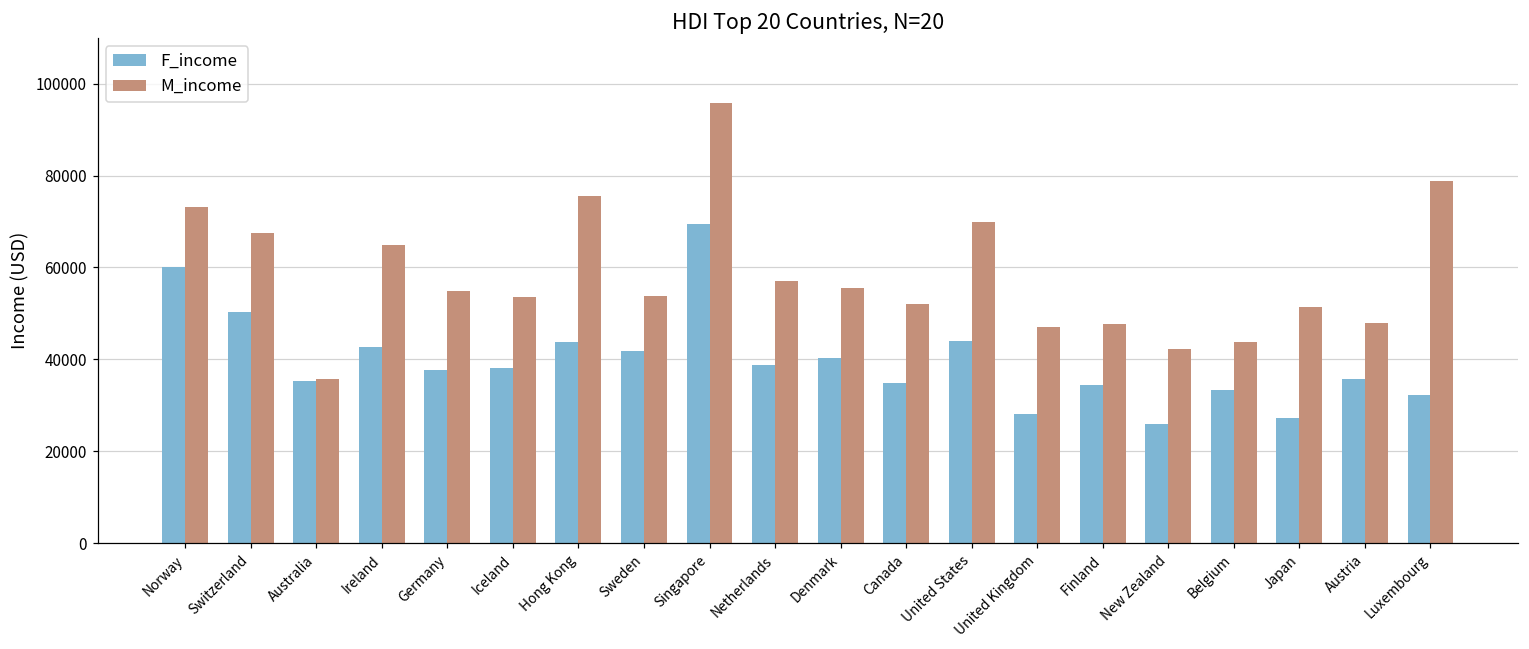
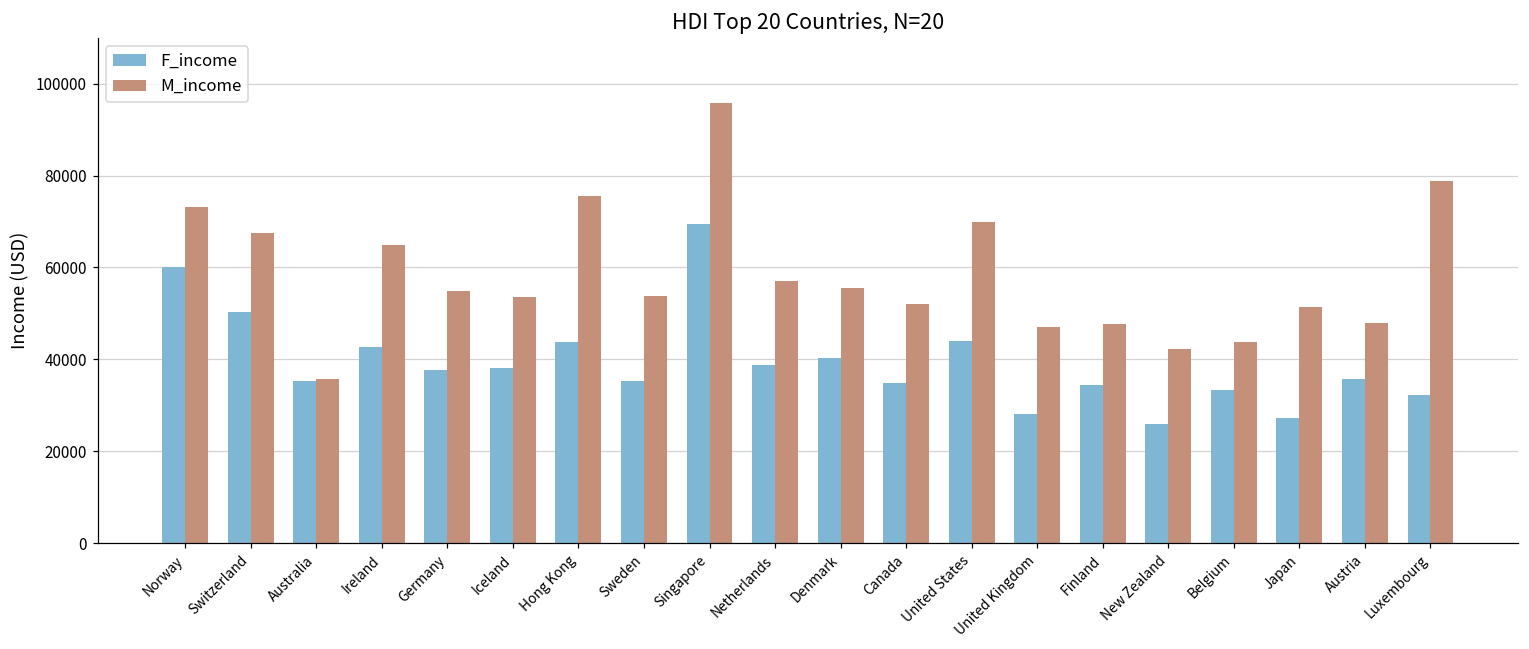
F_income, Sweden: 42000 -> 35000
